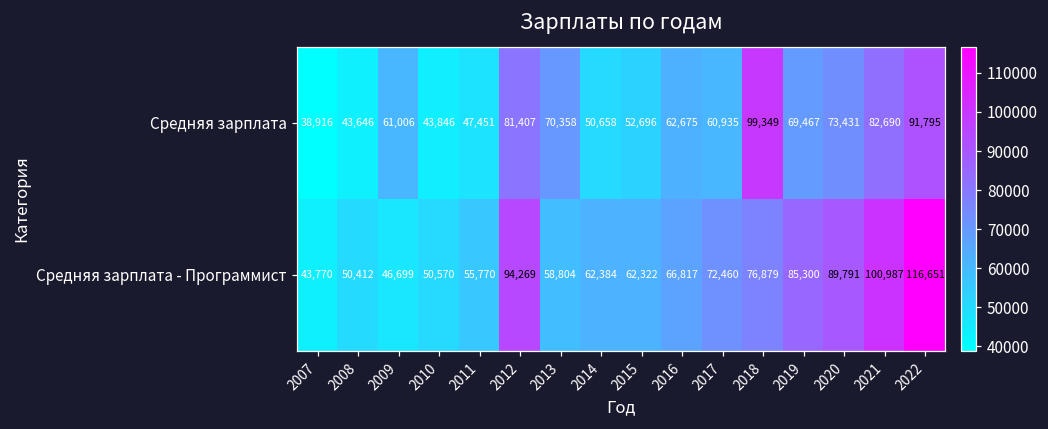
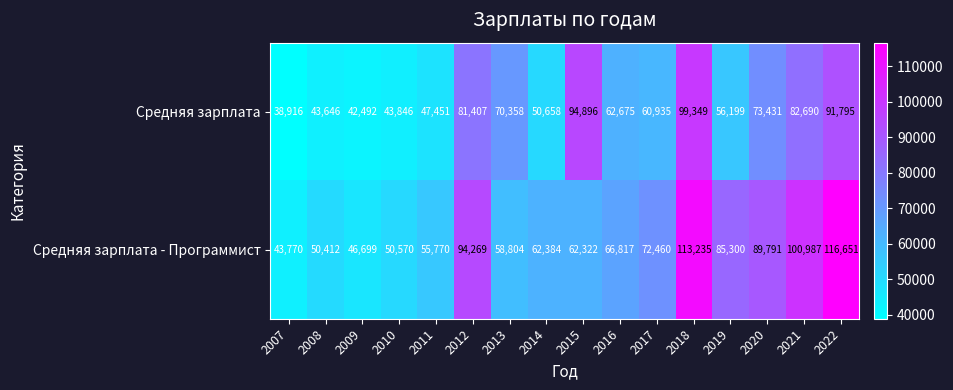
Средняя зарплата, 2009: 61,006 -> 42,492
Средняя зарплата, 2015: 52,696 -> 94,896
Средняя зарплата, 2019: 69,467 -> 56,199
Средняя зарплата - Программист, 2018: 76,879 -> 113,235
